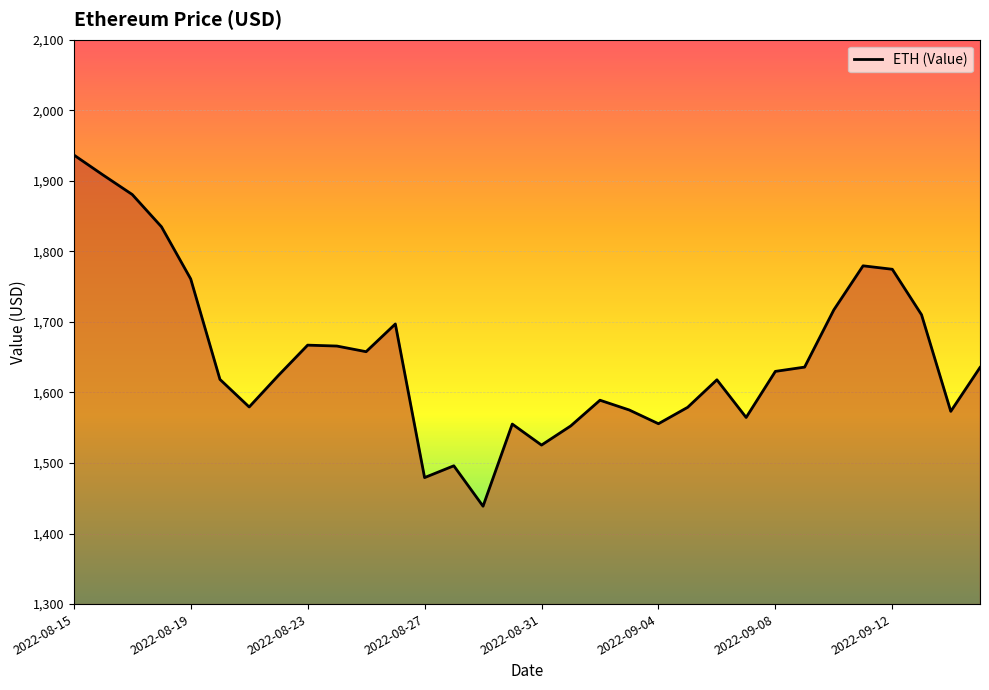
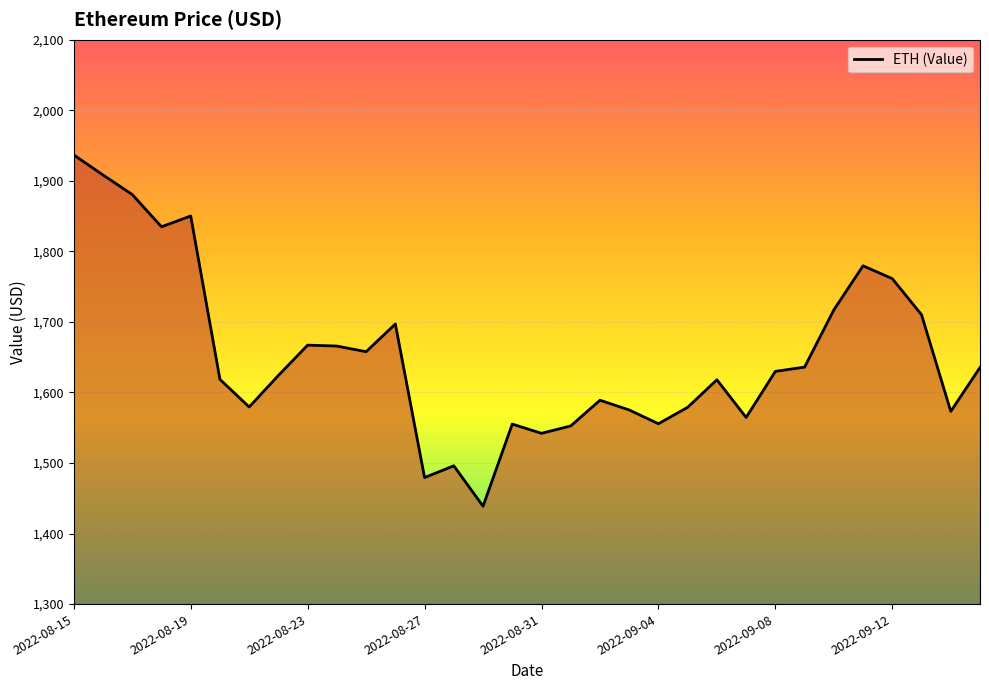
2022-08-19: 1,760 -> 1,850
2022-08-31: 1,530 -> 1,540
2022-09-12: 1,770 -> 1,760
